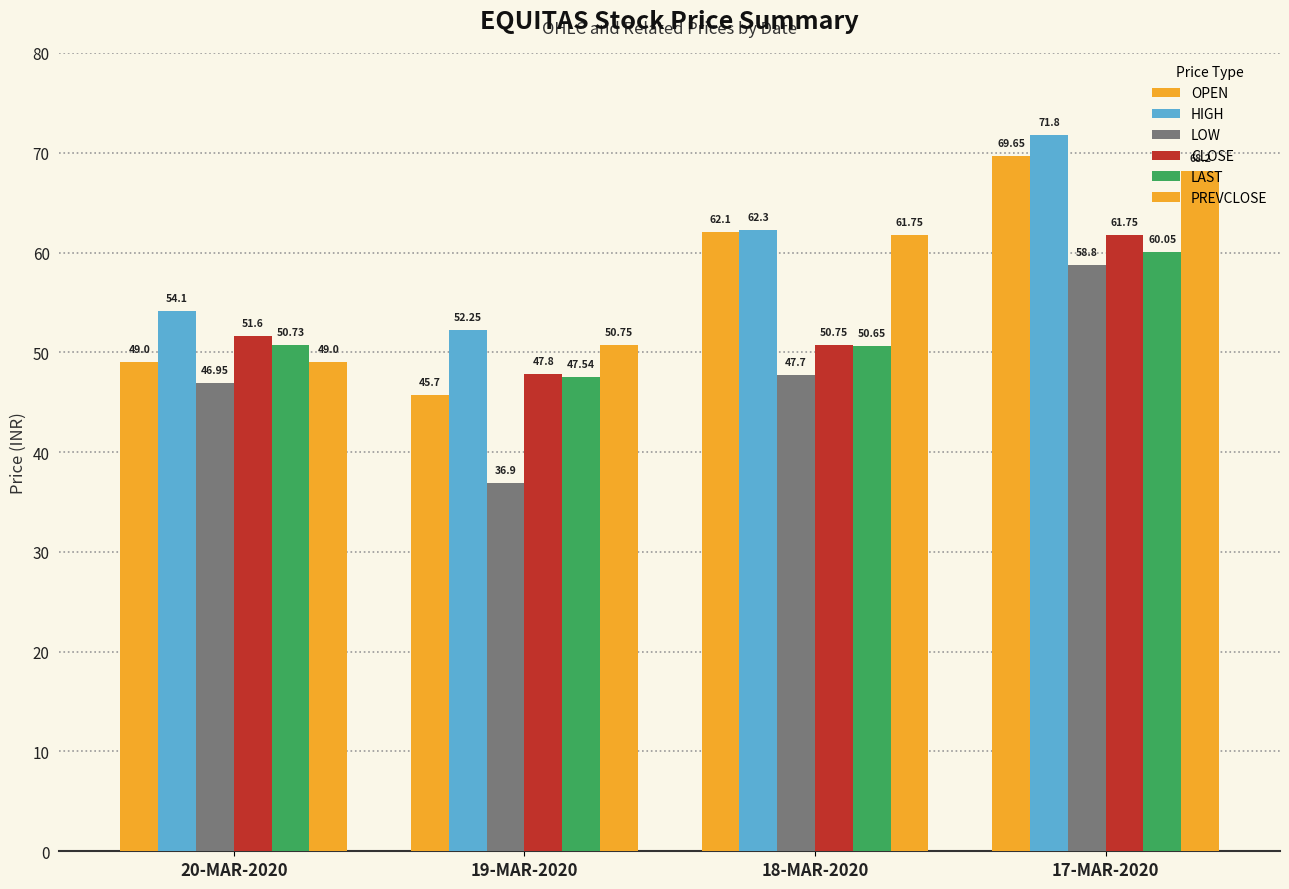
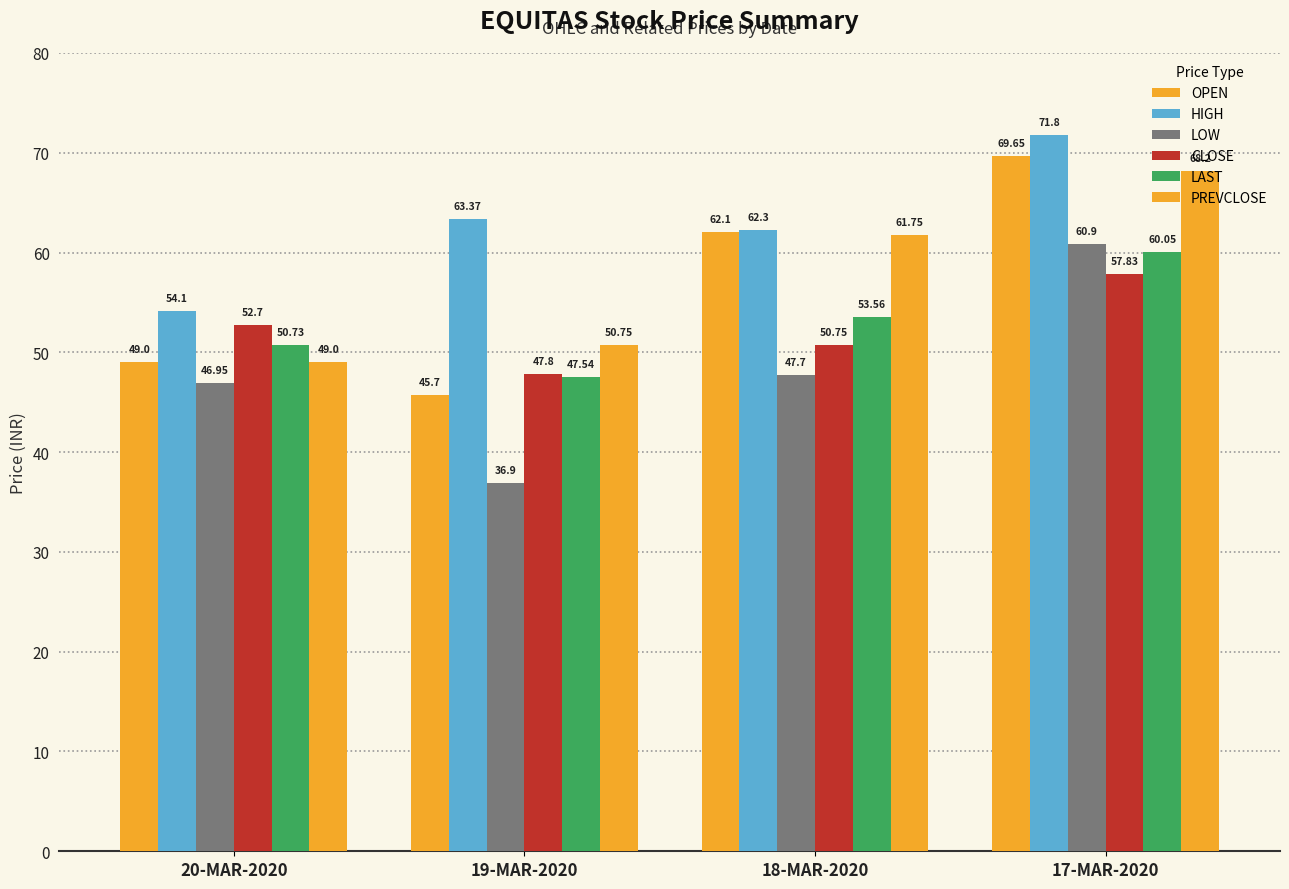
CLOSE, 20-MAR-2020: 51.6 -> 52.7
HIGH, 19-MAR-2020: 52.25 -> 63.37
LAST, 18-MAR-2020: 50.65 -> 53.56
LOW, 17-MAR-2020: 58.8 -> 60.9
CLOSE, 17-MAR-2020: 61.75 -> 57.83
